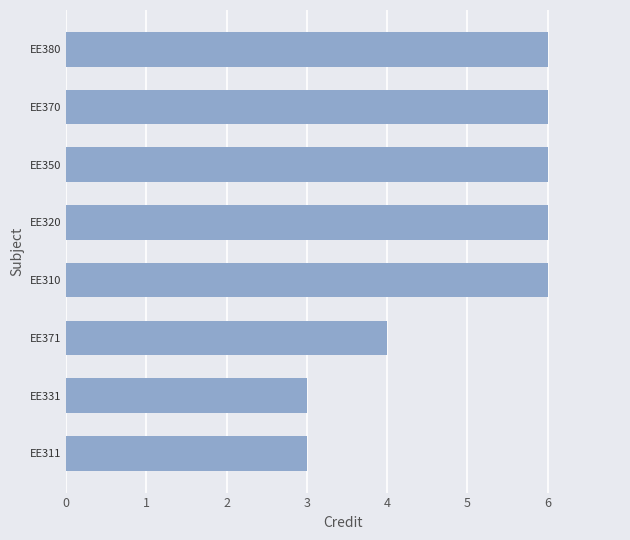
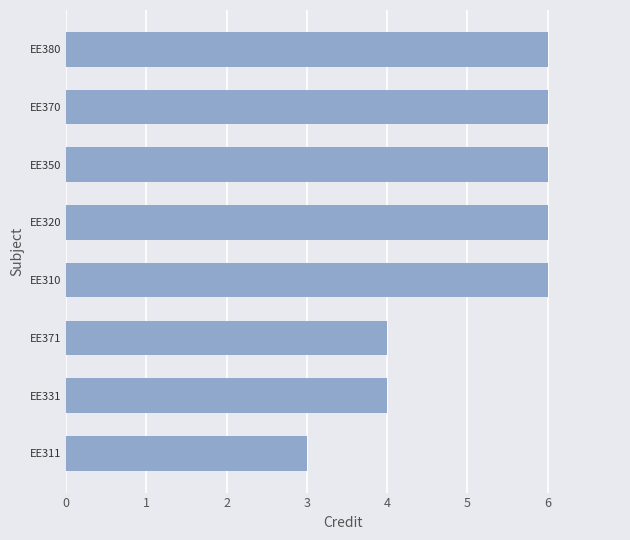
EE331: 3 -> 4
